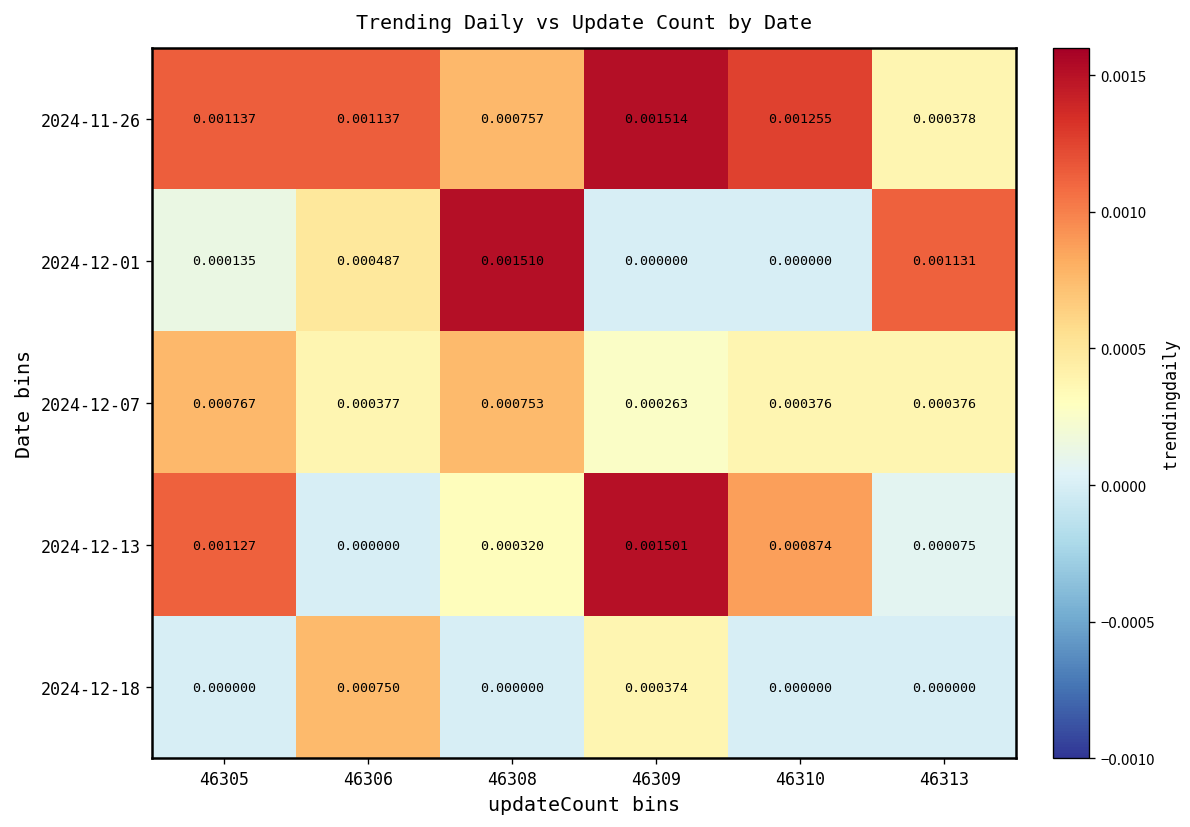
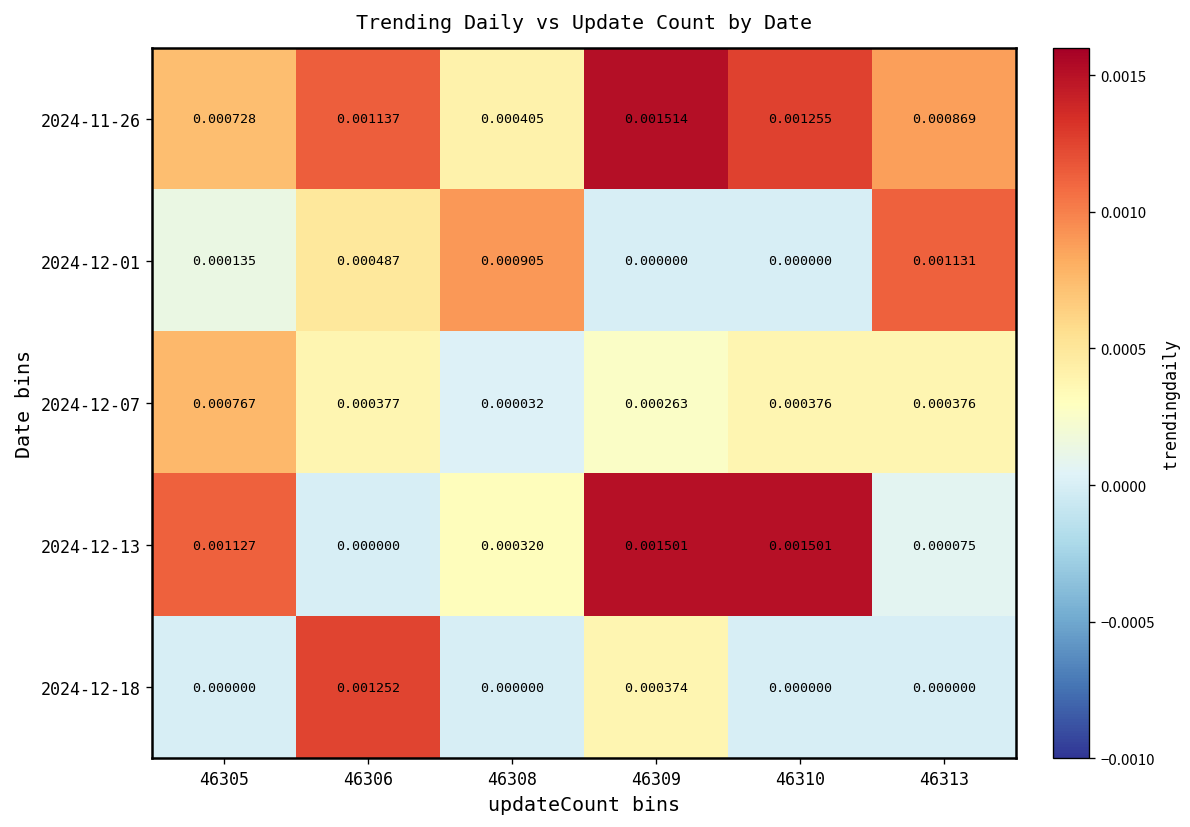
2024-11-26, 46305: 0.001137 -> 0.000728
2024-11-26, 46308: 0.000757 -> 0.000405
2024-11-26, 46313: 0.000378 -> 0.000869
2024-12-01, 46308: 0.001510 -> 0.000905
2024-12-07, 46308: 0.000753 -> 0.000032
2024-12-13, 46310: 0.000874 -> 0.001501
2024-12-18, 46306: 0.000750 -> 0.001252
